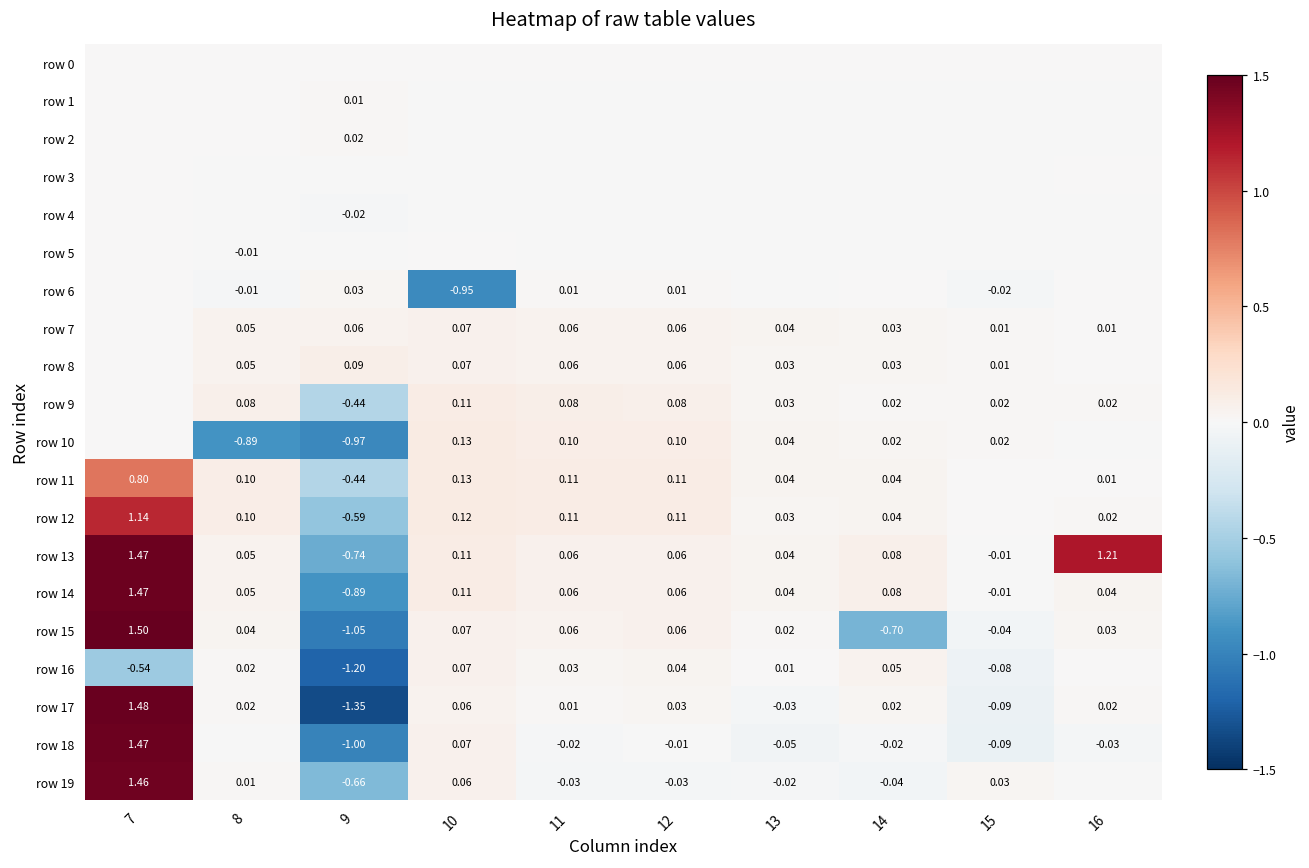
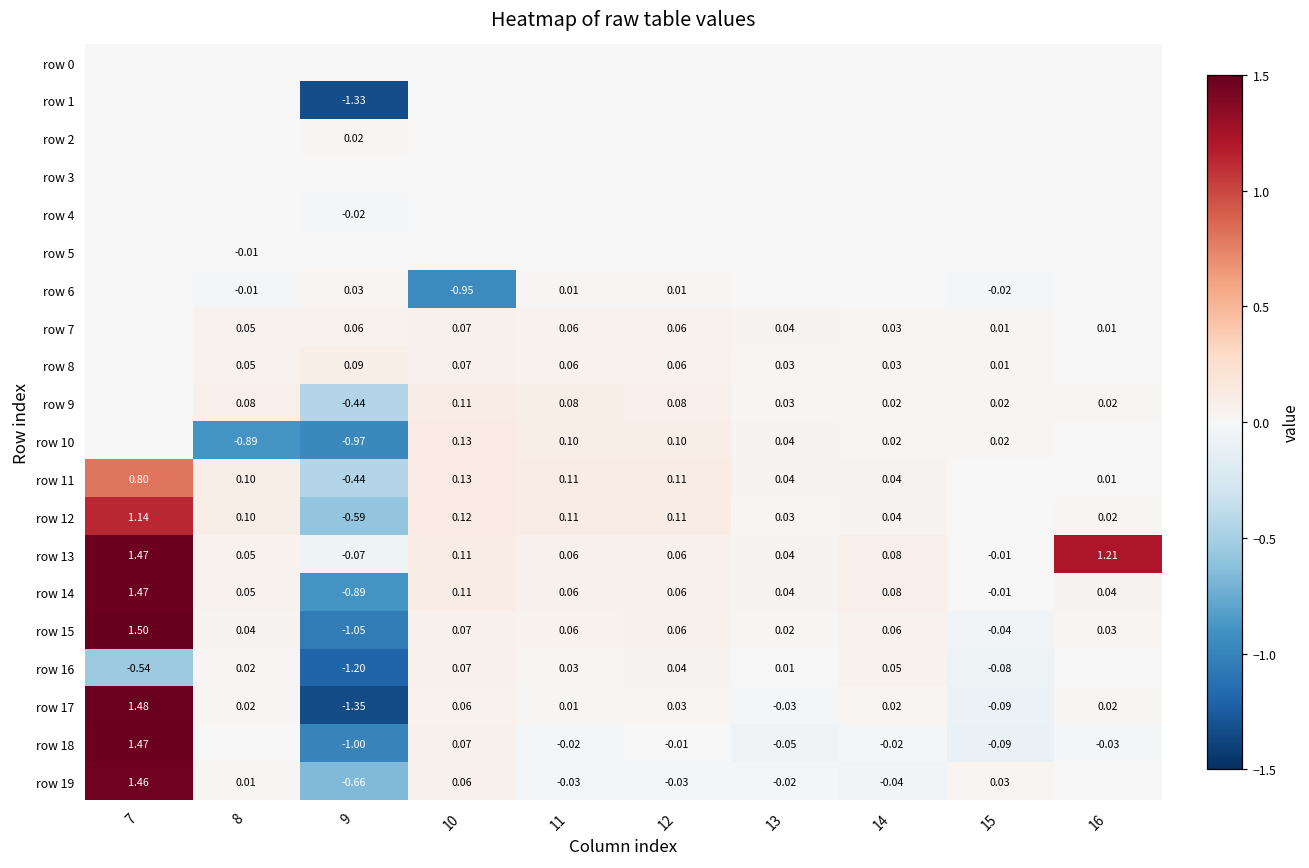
row 1, 9: 0.01 -> -1.33
row 13, 9: -0.74 -> -0.07
row 15, 14: -0.70 -> 0.06
